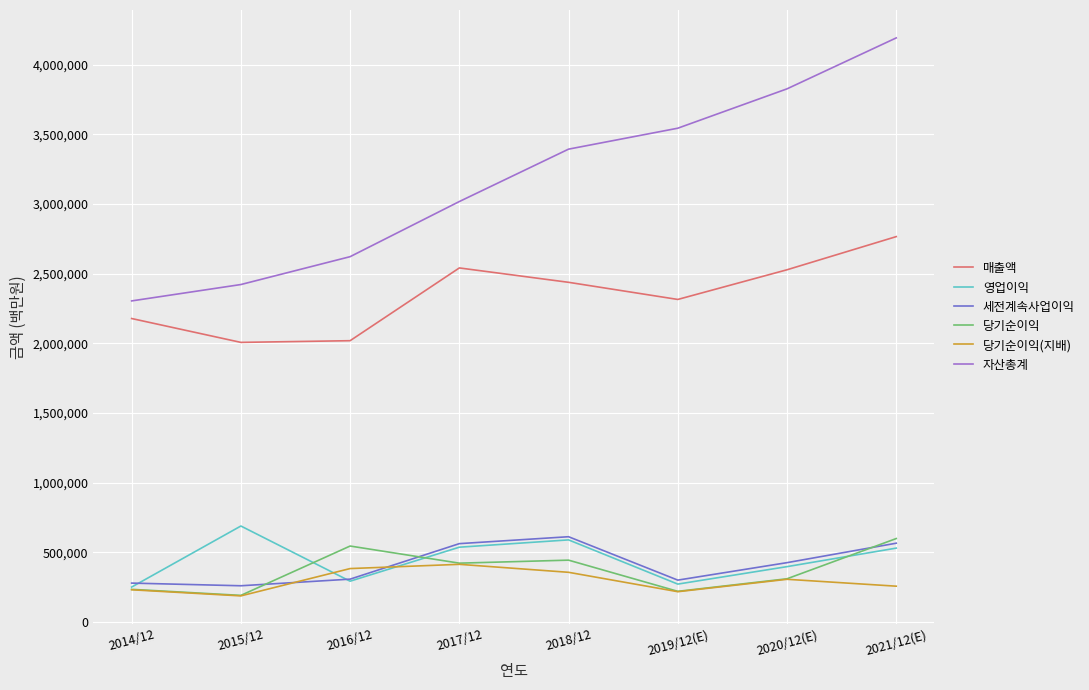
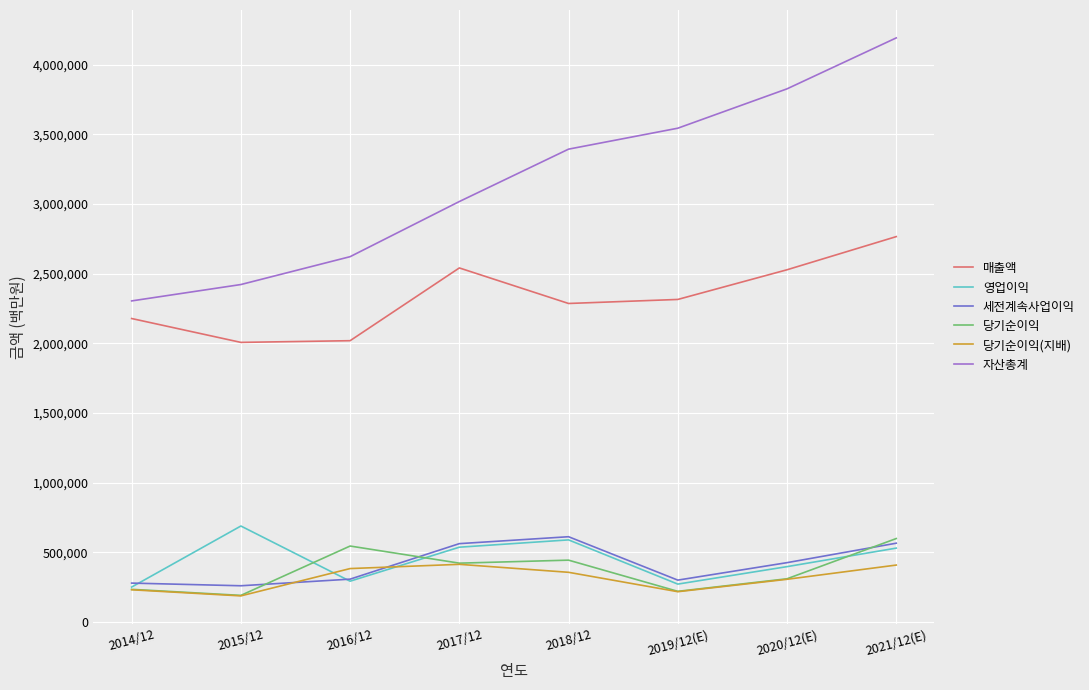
매출액, 2018/12: 2,440,000 -> 2,290,000
당기순이익(지배), 2021/12(E): 260,000 -> 410,000
